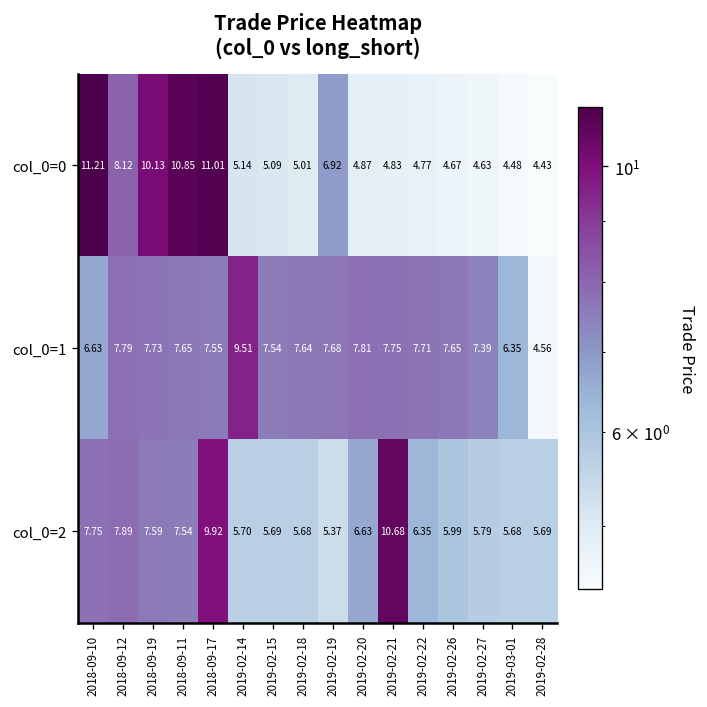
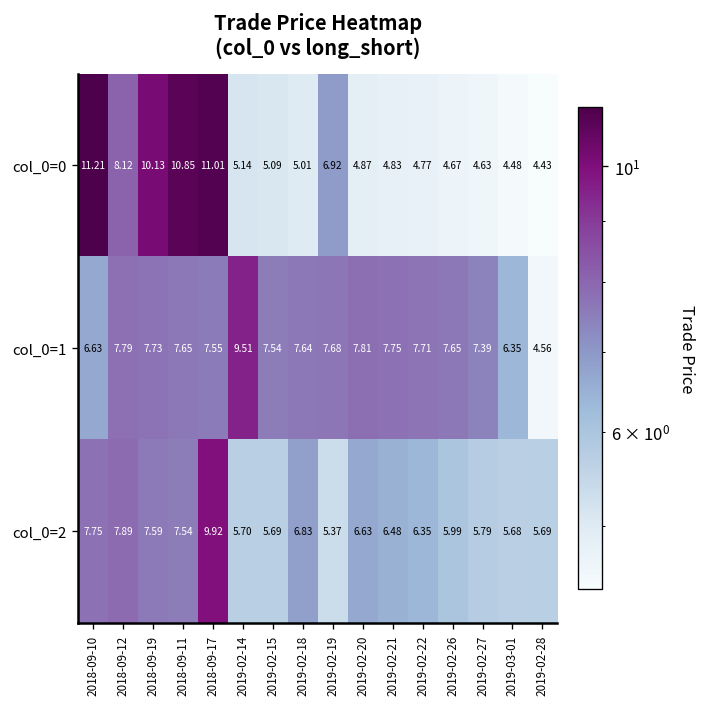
col_0=2, 2019-02-18: 5.68 -> 6.83
col_0=2, 2019-02-21: 10.68 -> 6.48
